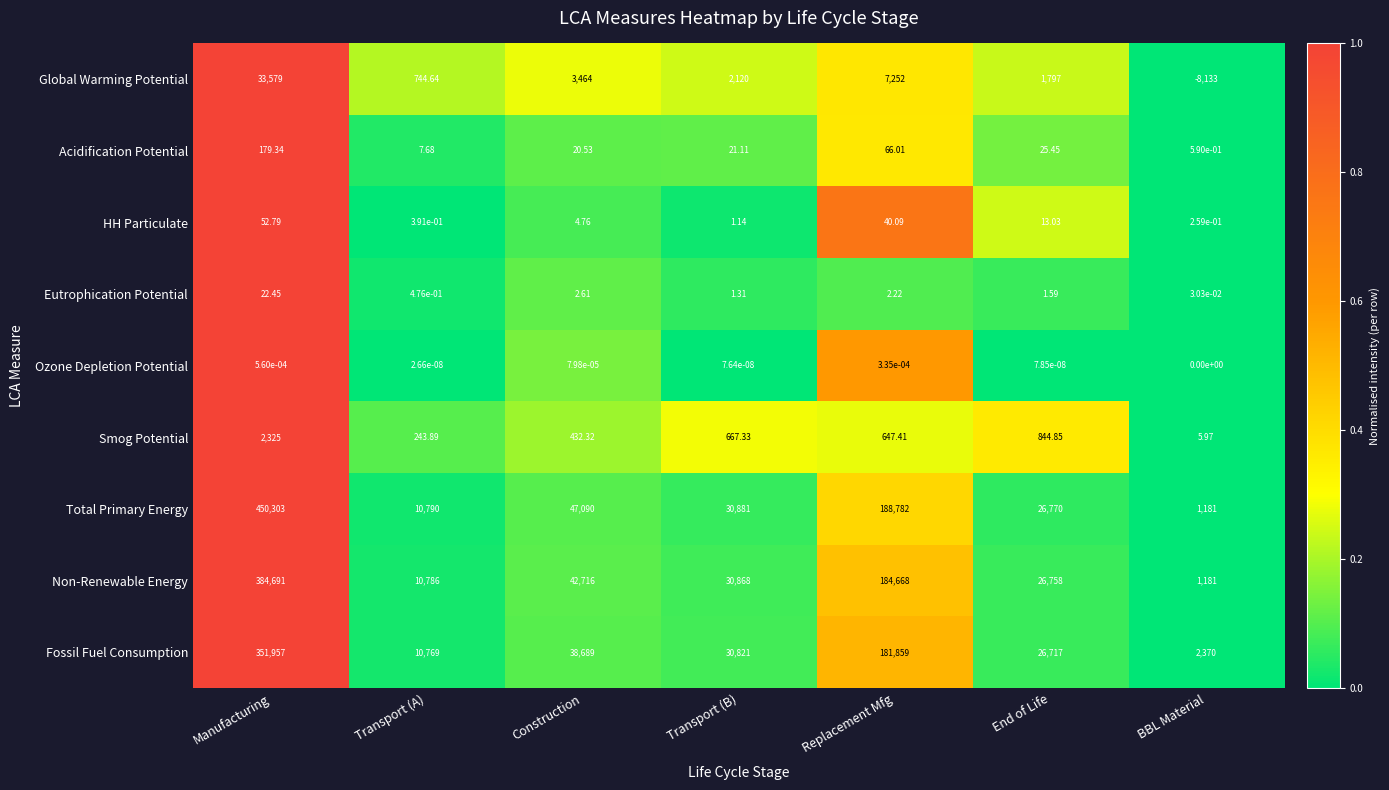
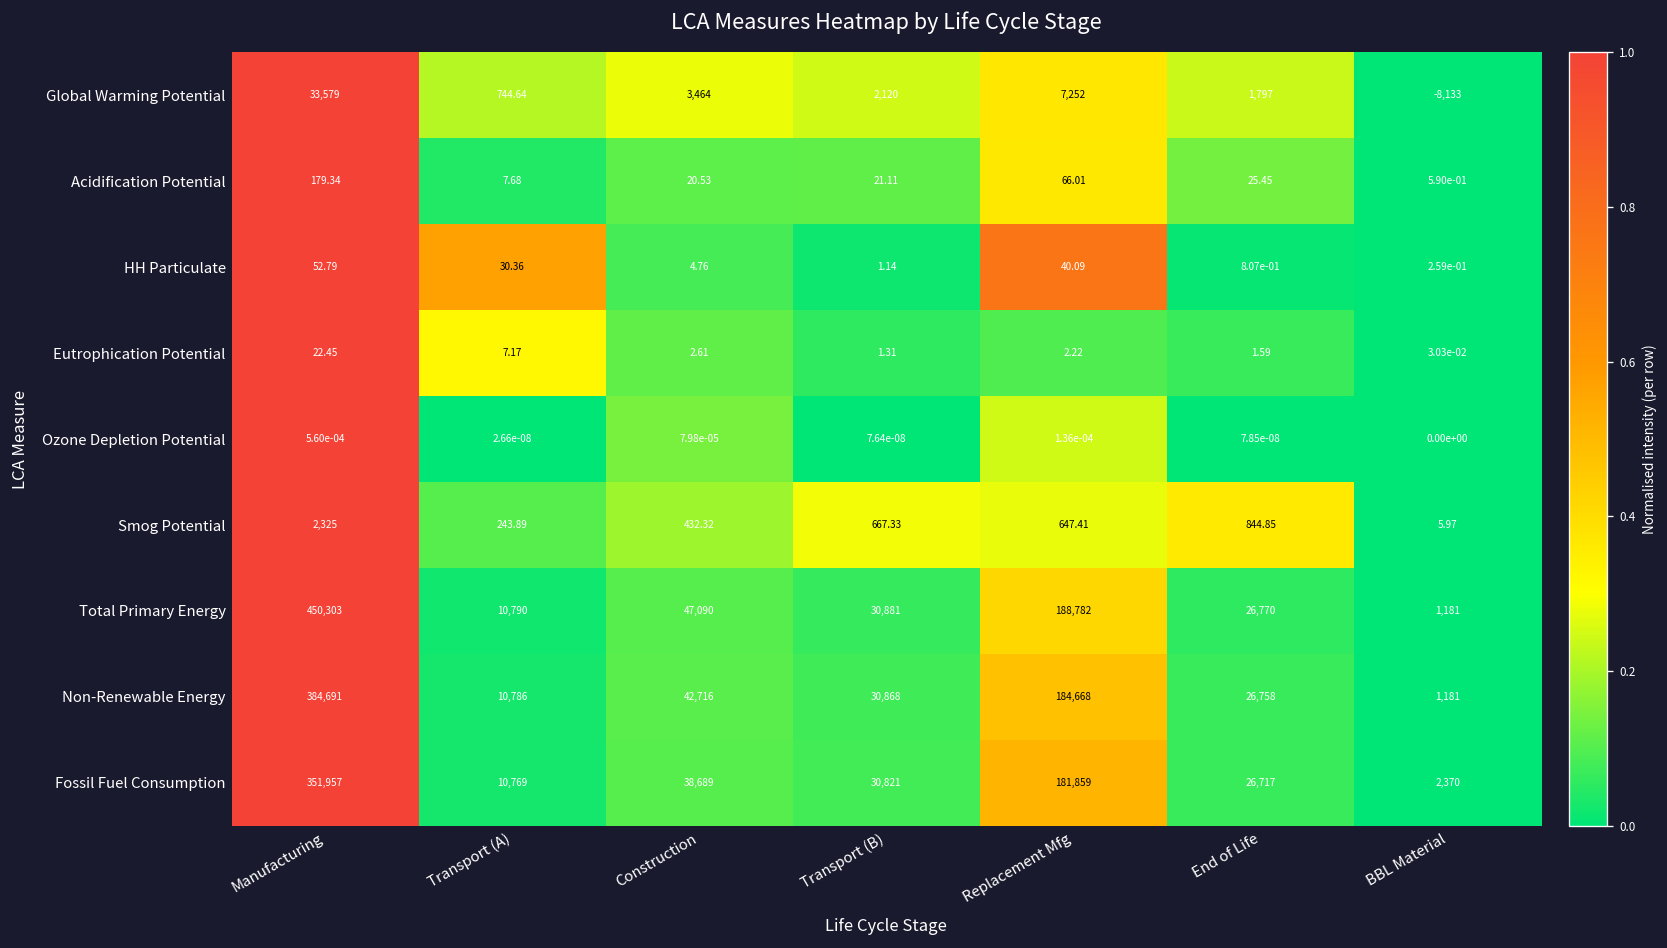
HH Particulate, Transport (A): 3.91e-01 -> 30.36
HH Particulate, End of Life: 13.03 -> 8.07e-01
Eutrophication Potential, Transport (A): 4.76e-01 -> 7.17
Ozone Depletion Potential, Replacement Mfg: 3.35e-04 -> 1.36e-04
